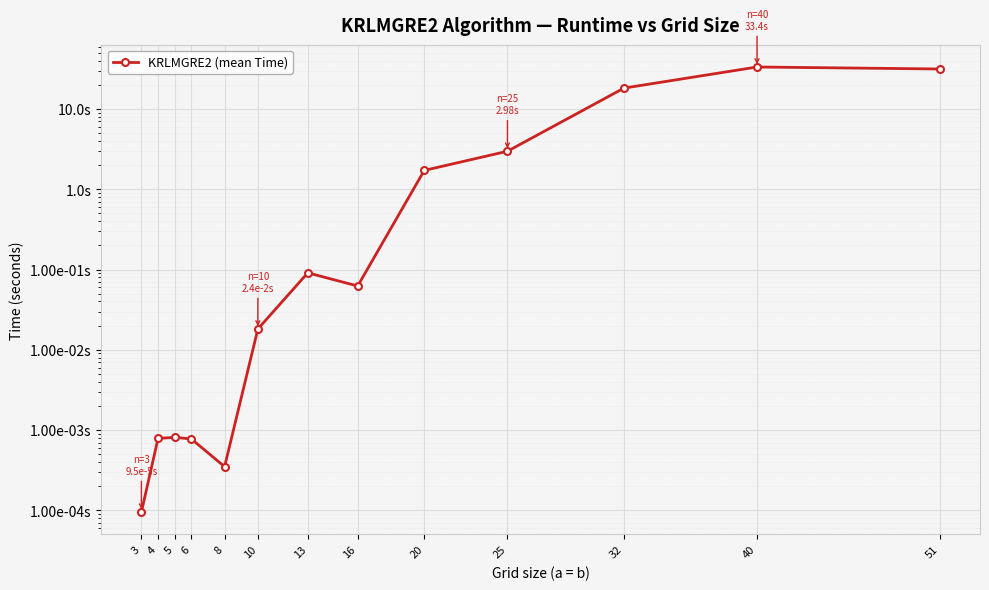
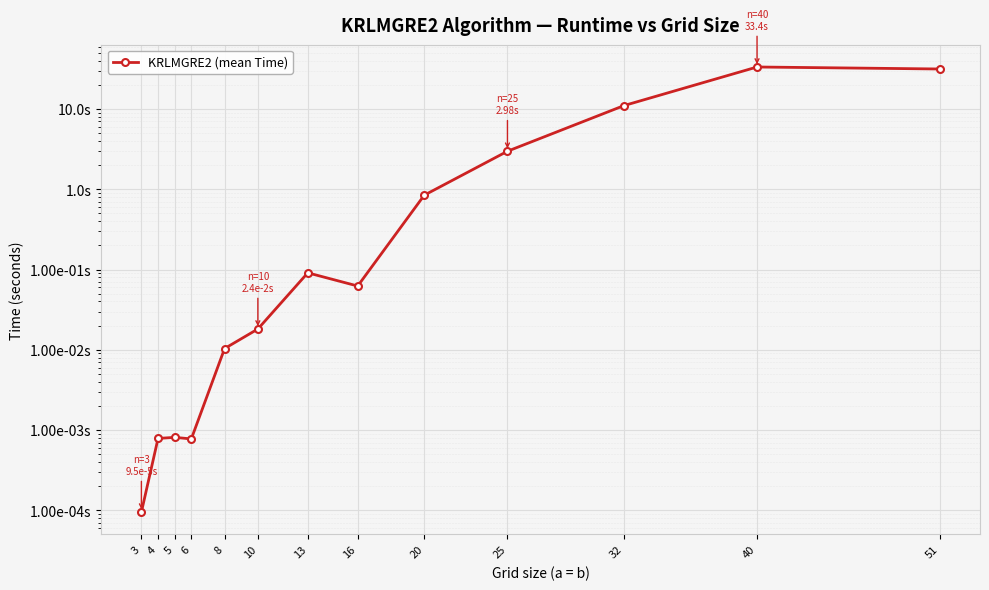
8: 0.0004s -> 0.010s
20: 1.7s -> 0.8s
32: 18s -> 11s
